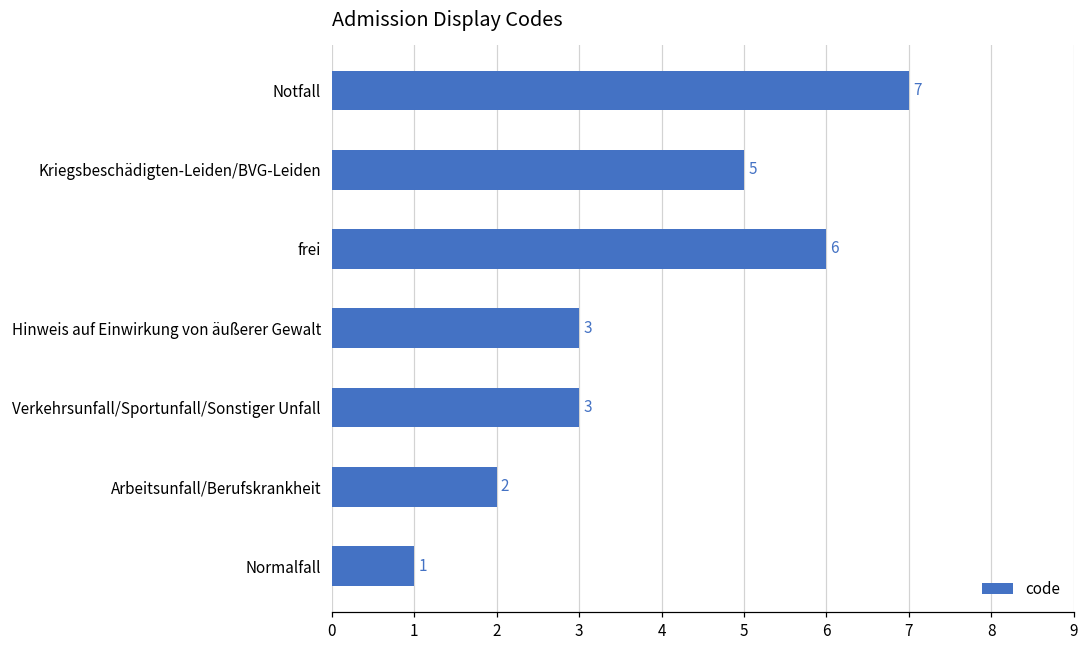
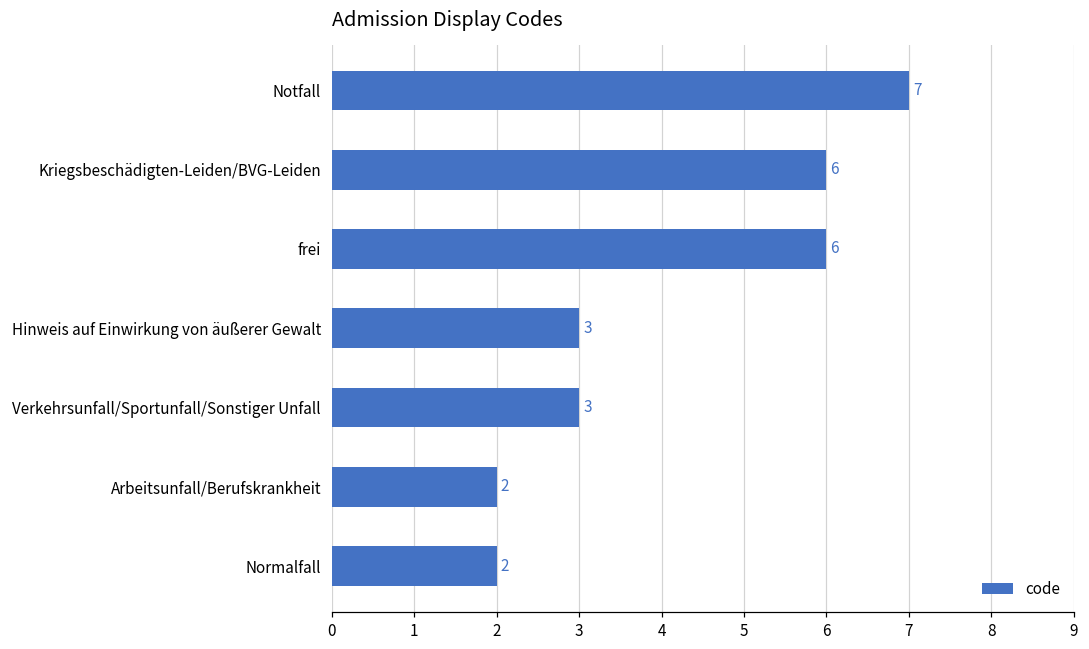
Kriegsbeschädigten-Leiden/BVG-Leiden: 5 -> 6
Normalfall: 1 -> 2
